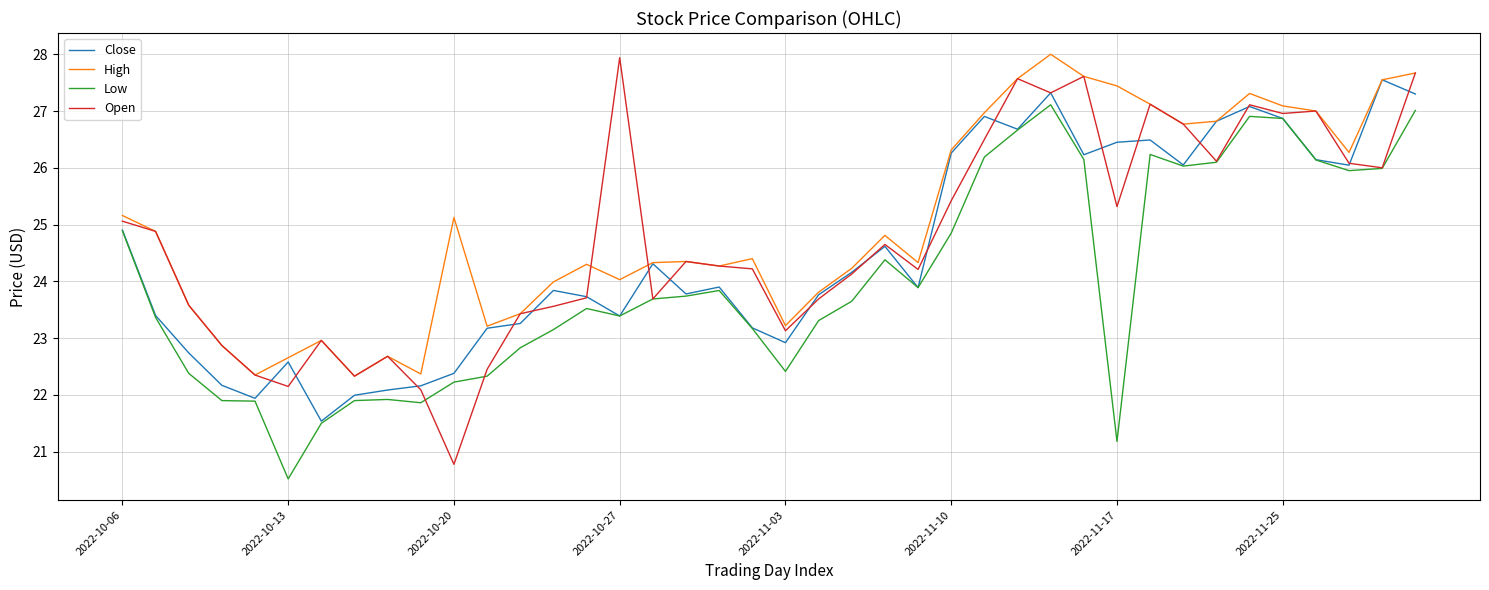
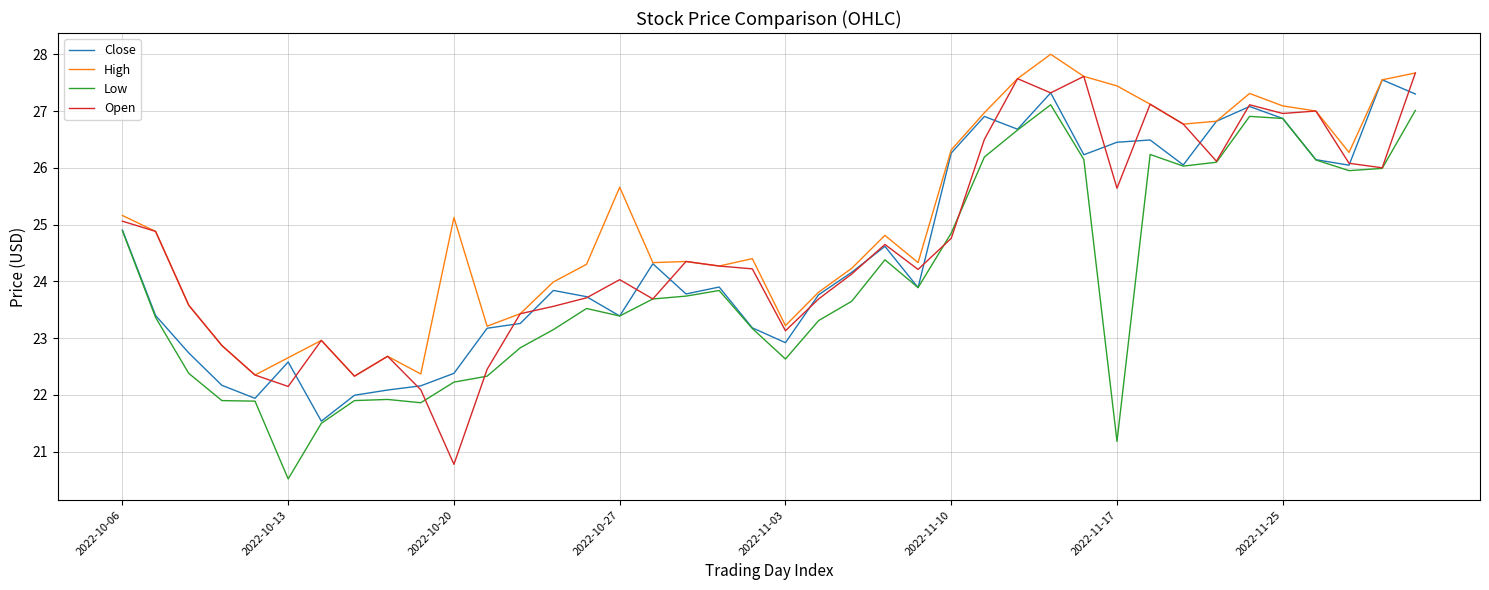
High, 2022-10-27: 24.0 -> 25.7
Open, 2022-10-27: 27.9 -> 24.0
Low, 2022-11-03: 22.4 -> 22.6
Open, 2022-11-10: 25.4 -> 24.8
Open, 2022-11-17: 25.3 -> 25.6
